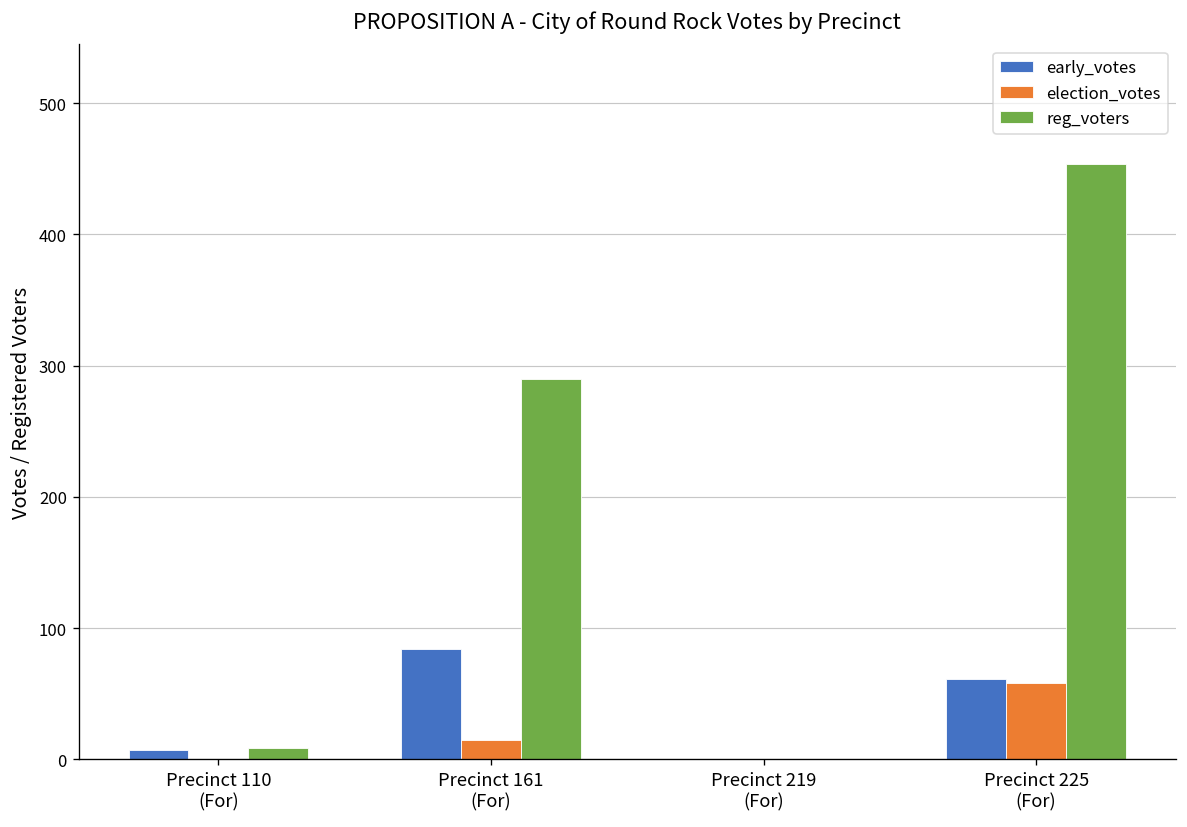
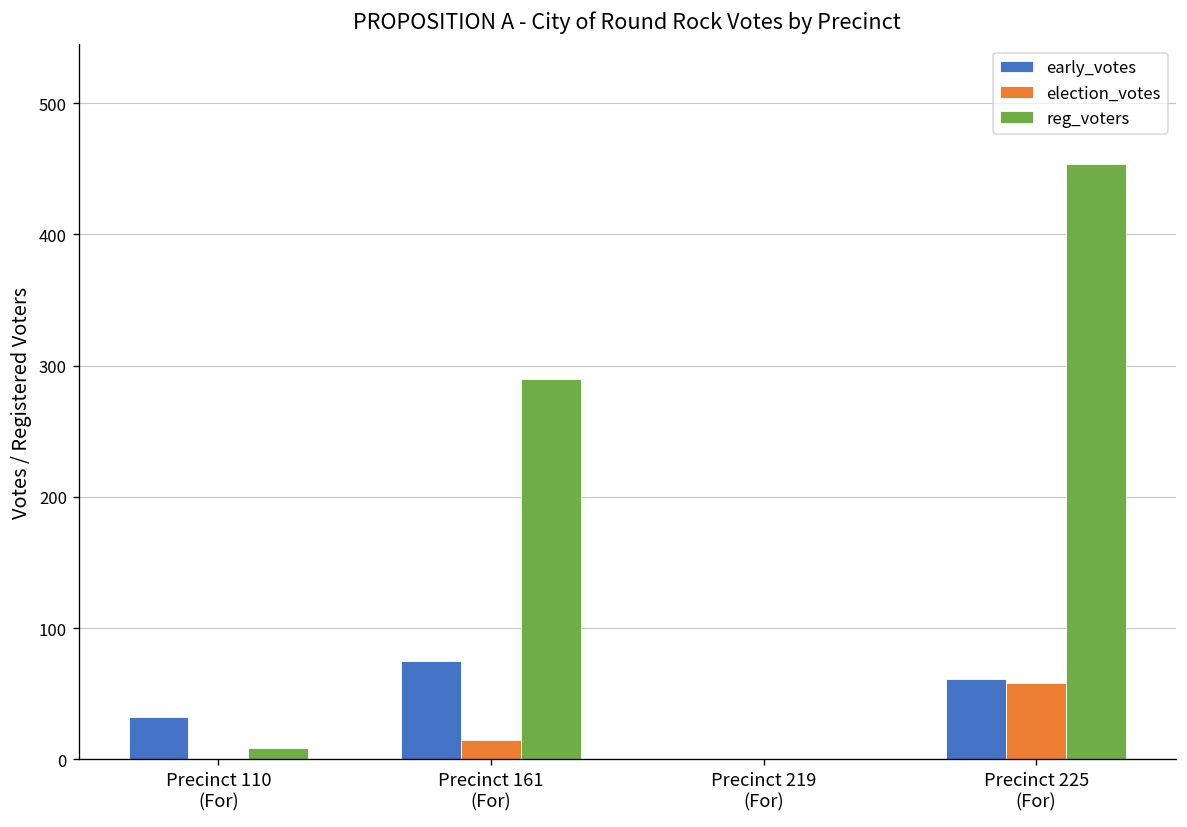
early_votes, Precinct 110 (For): 7 -> 32
early_votes, Precinct 161 (For): 84 -> 75
